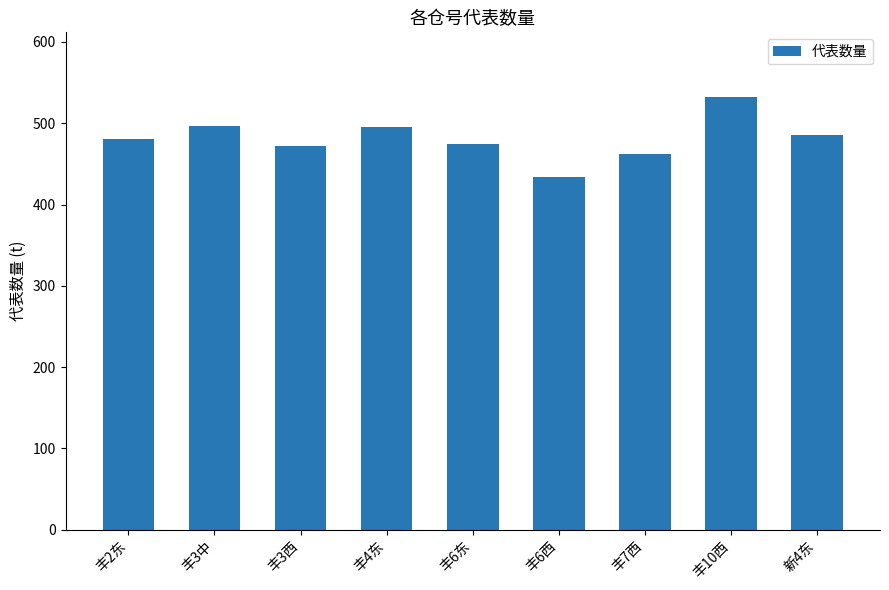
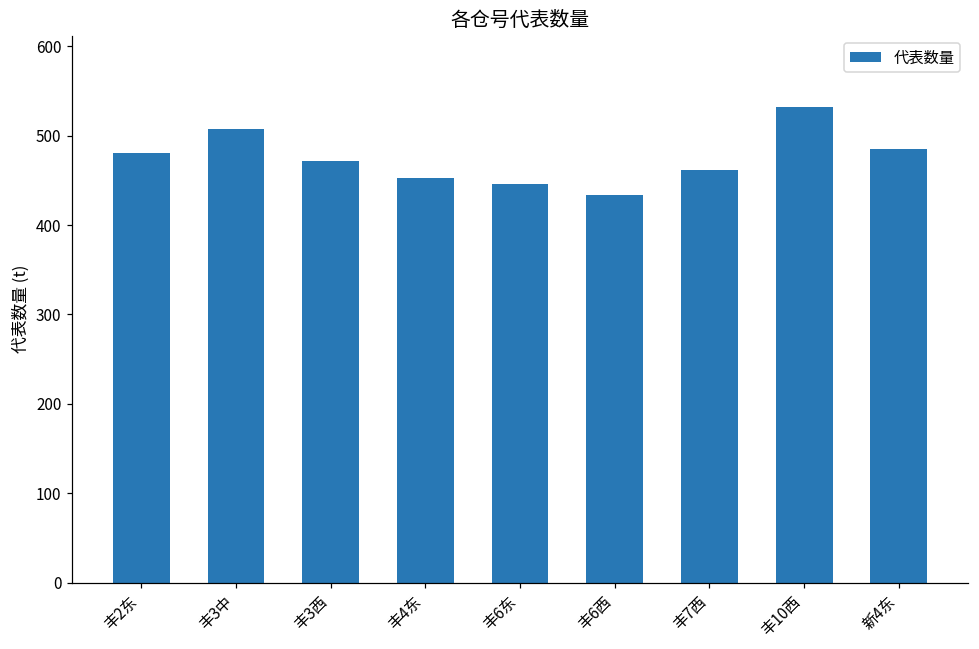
丰3中: 500 -> 510
丰4东: 500 -> 450
丰6东: 470 -> 450
